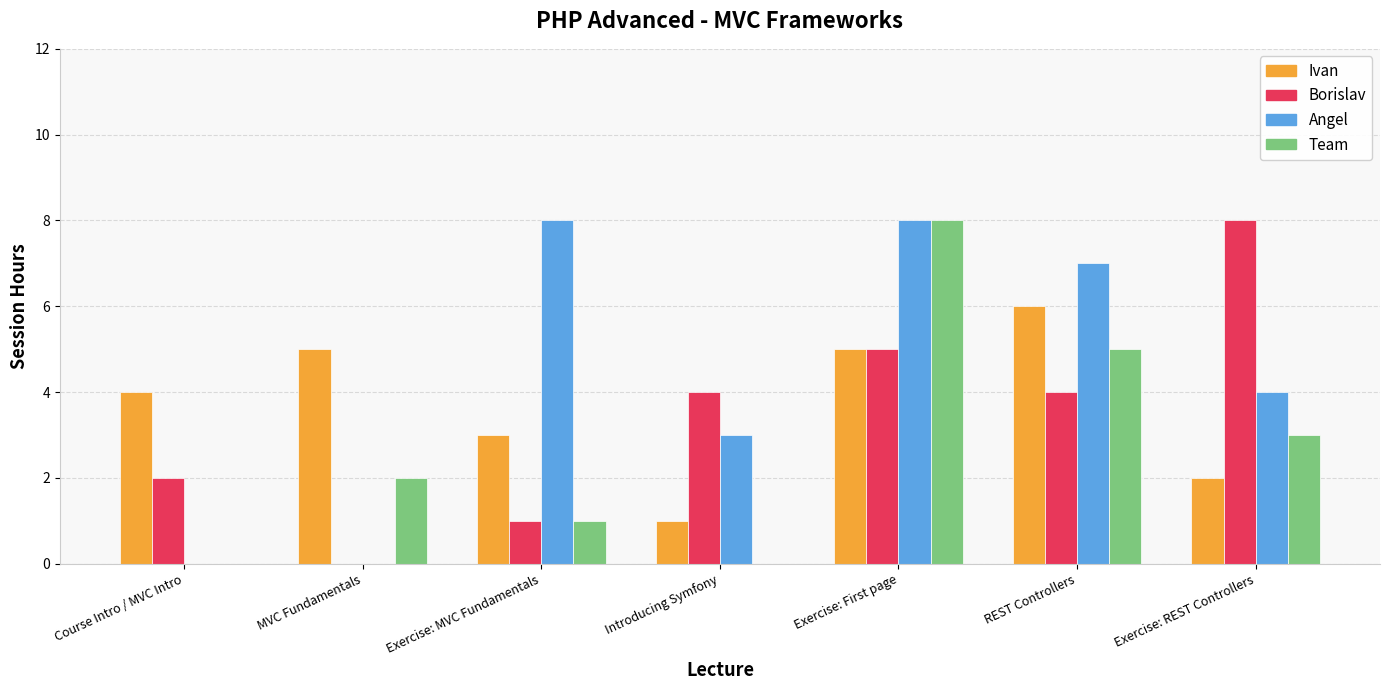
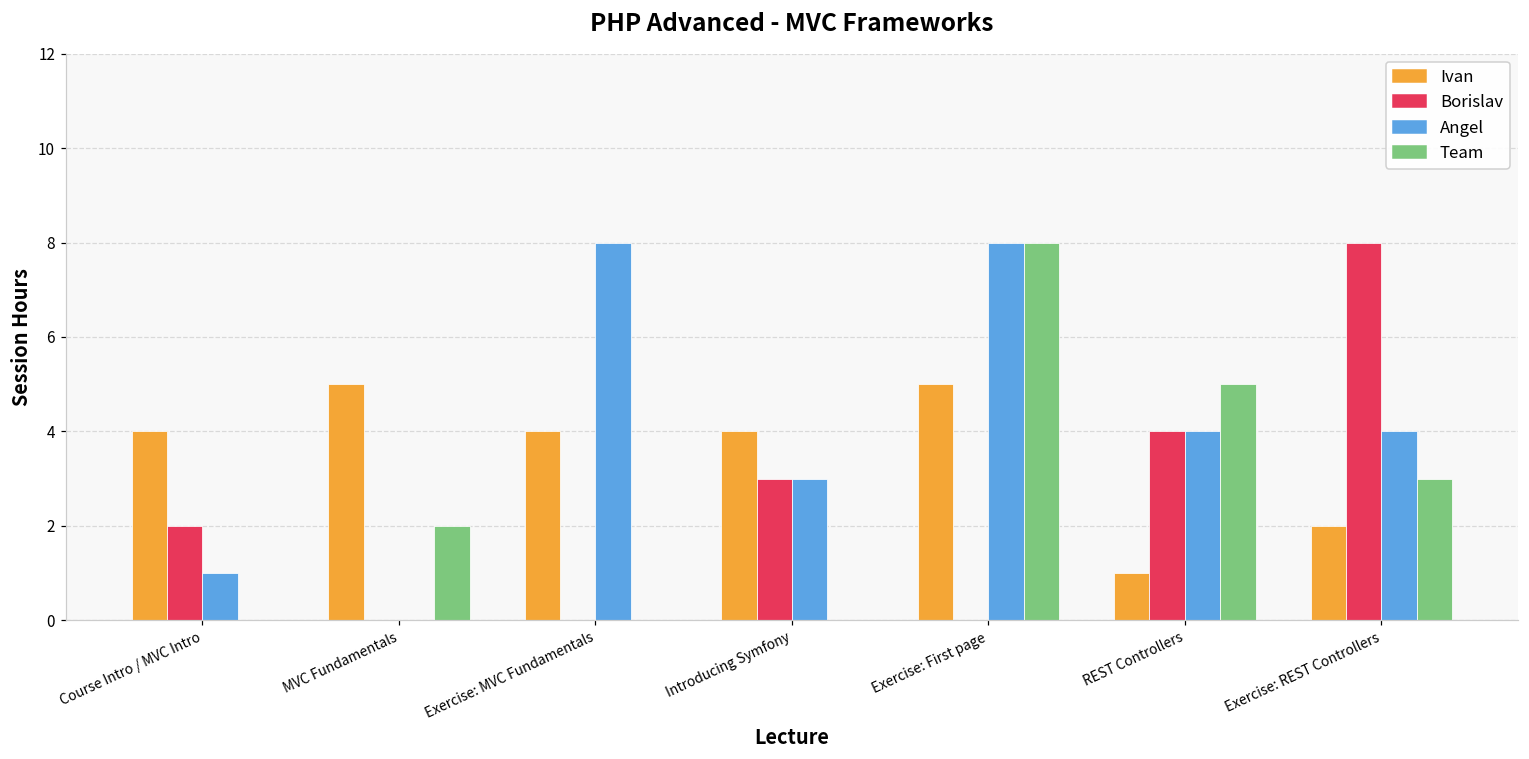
Angel, Course Intro / MVC Intro: 0 -> 1
Ivan, Exercise: MVC Fundamentals: 3 -> 4
Borislav, Exercise: MVC Fundamentals: 1 -> 0
Team, Exercise: MVC Fundamentals: 1 -> 0
Ivan, Introducing Symfony: 1 -> 4
Borislav, Introducing Symfony: 4 -> 3
Borislav, Exercise: First page: 5 -> 0
Ivan, REST Controllers: 6 -> 1
Angel, REST Controllers: 7 -> 4
